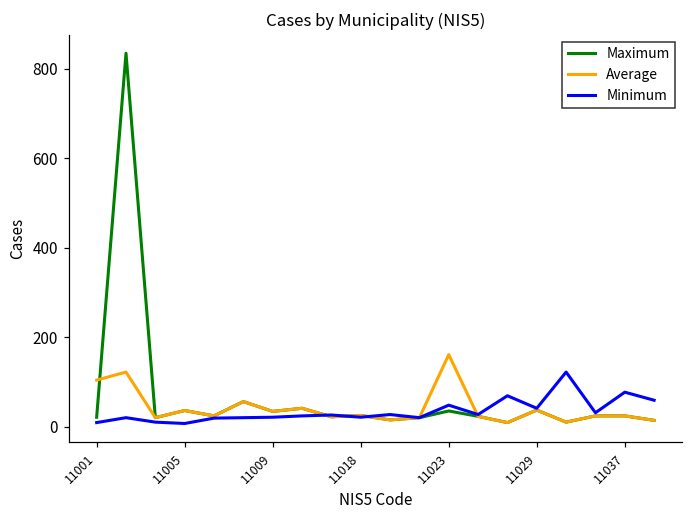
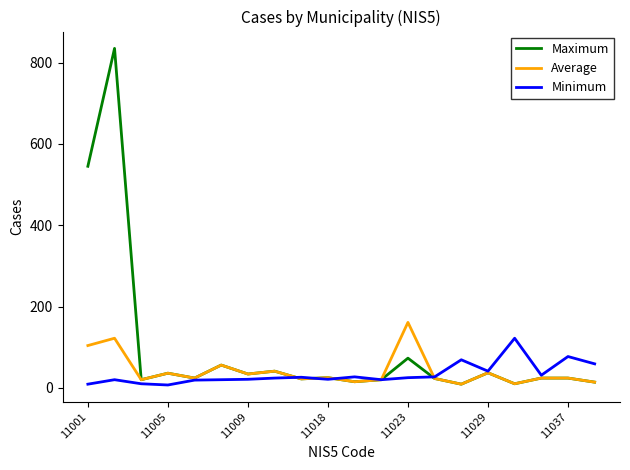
Maximum, 11001: 20 -> 550
Maximum, 11023: 40 -> 70
Minimum, 11023: 50 -> 30
